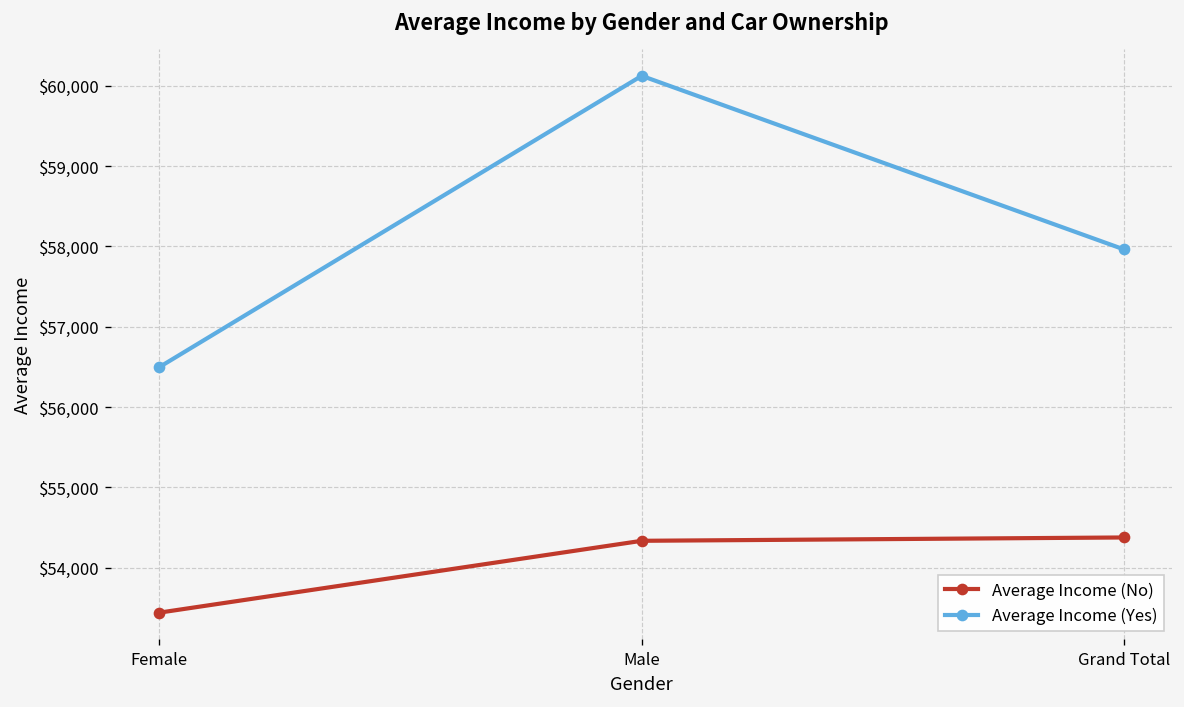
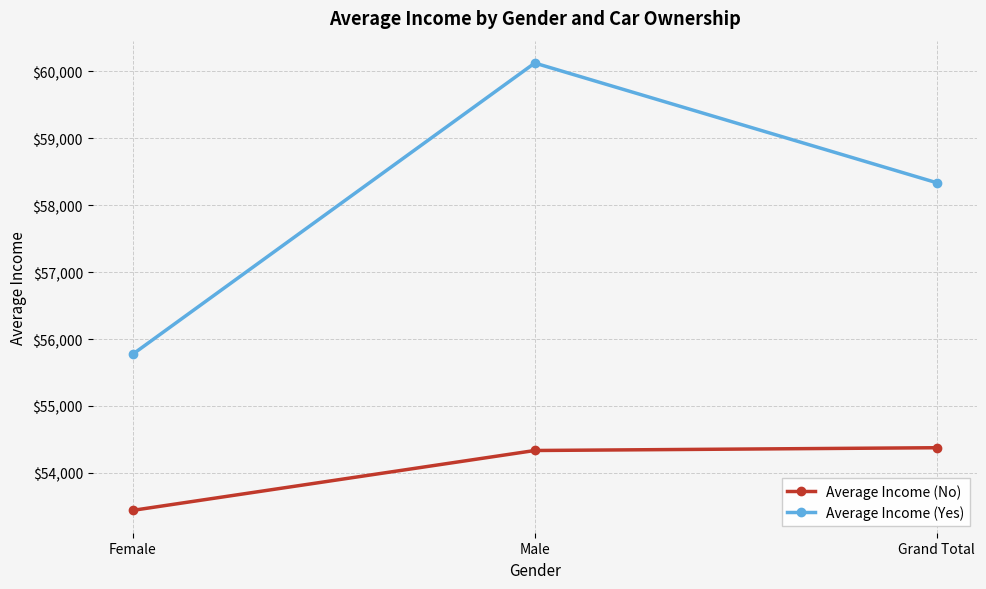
Average Income (Yes), Female: $56,500 -> $55,800
Average Income (Yes), Grand Total: $58,000 -> $58,300
